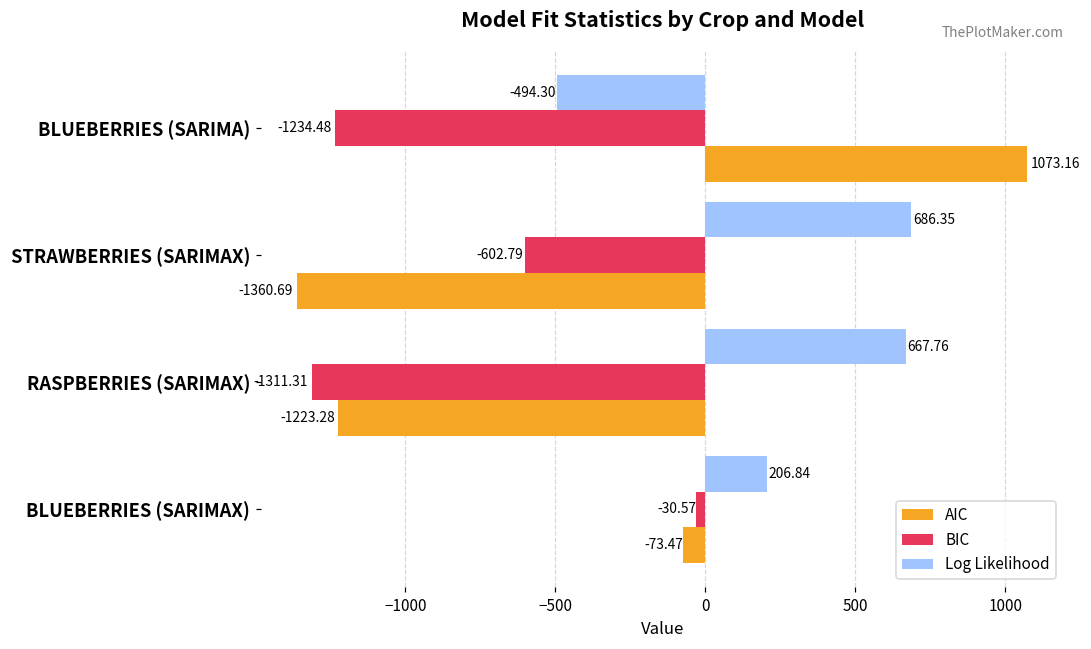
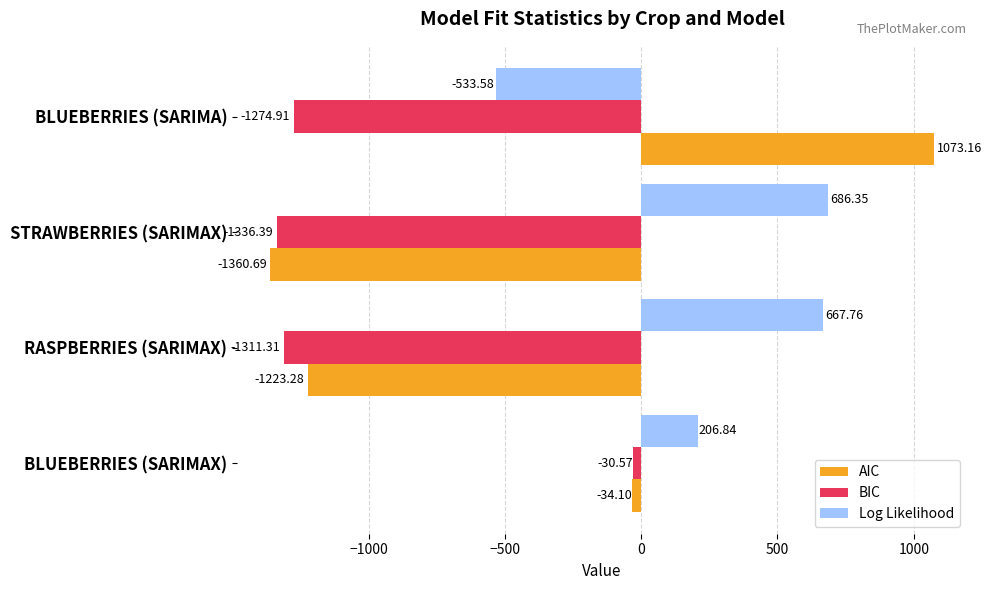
Log Likelihood, BLUEBERRIES (SARIMA): -494.30 -> -533.58
BIC, BLUEBERRIES (SARIMA): -1234.48 -> -1274.91
BIC, STRAWBERRIES (SARIMAX): -602.79 -> -1336.39
AIC, BLUEBERRIES (SARIMAX): -73.47 -> -34.10
